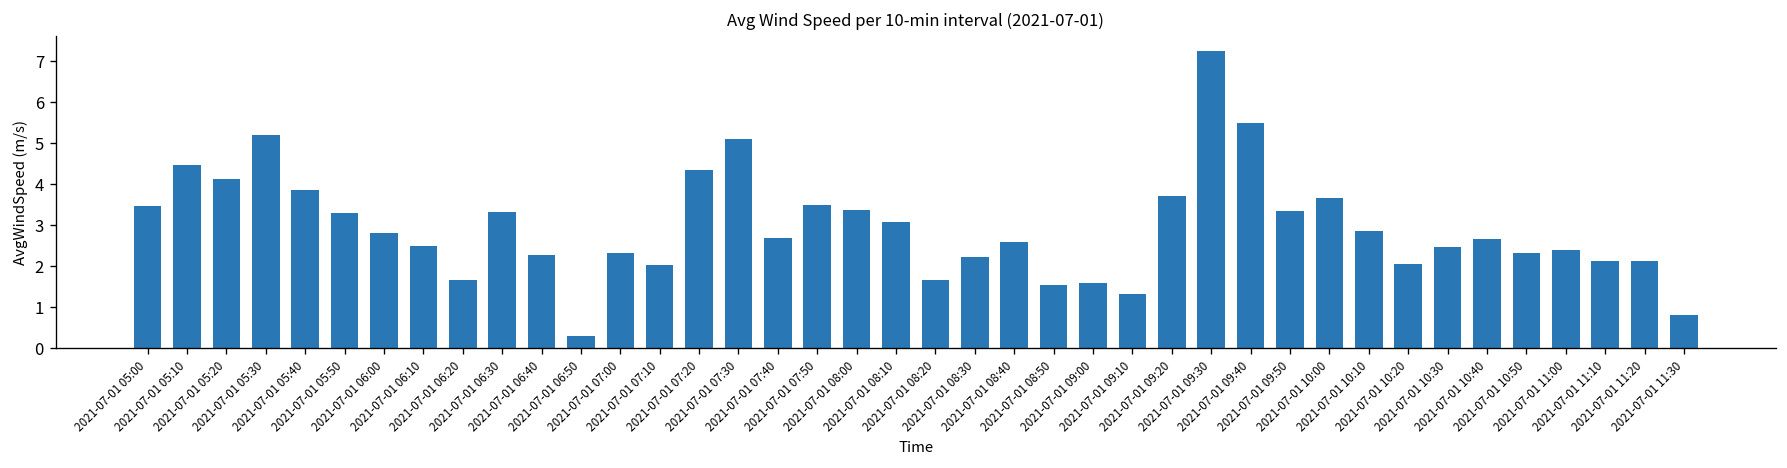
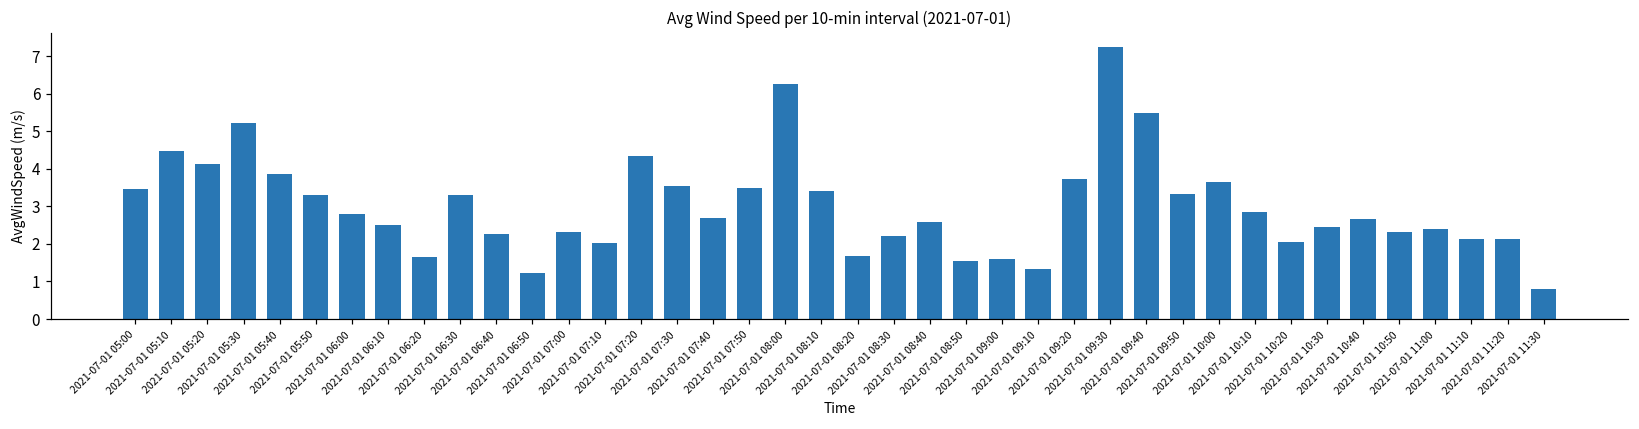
2021-07-01 06:50: 0.3 -> 1.2
2021-07-01 07:30: 5.1 -> 3.5
2021-07-01 08:00: 3.4 -> 6.3
2021-07-01 08:10: 3.1 -> 3.4
